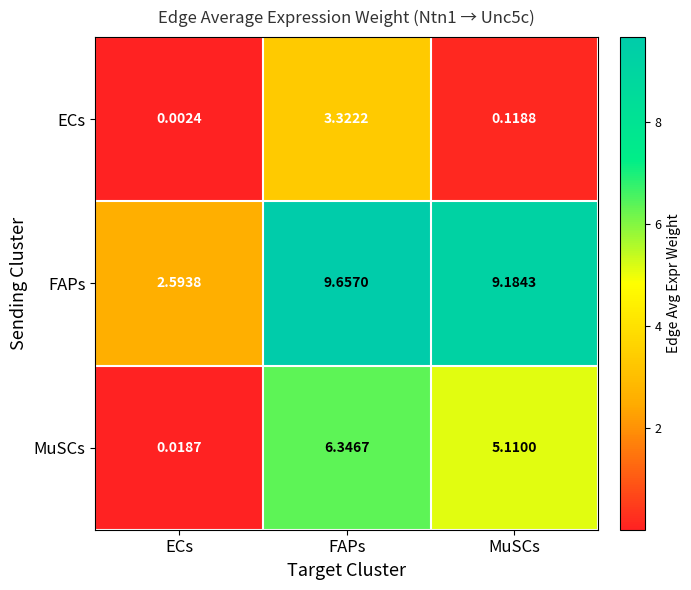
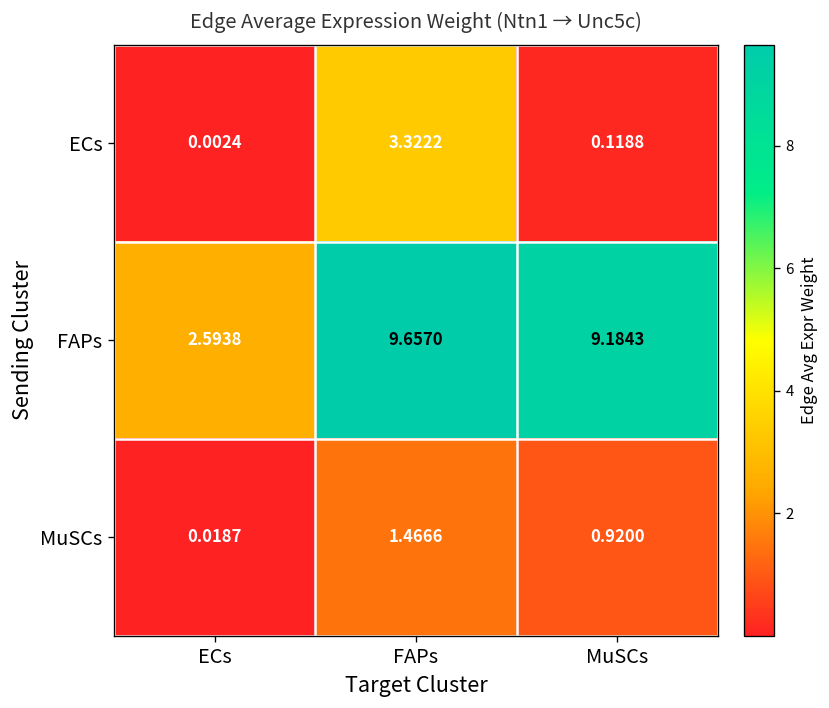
MuSCs, FAPs: 6.3467 -> 1.4666
MuSCs, MuSCs: 5.1100 -> 0.9200
